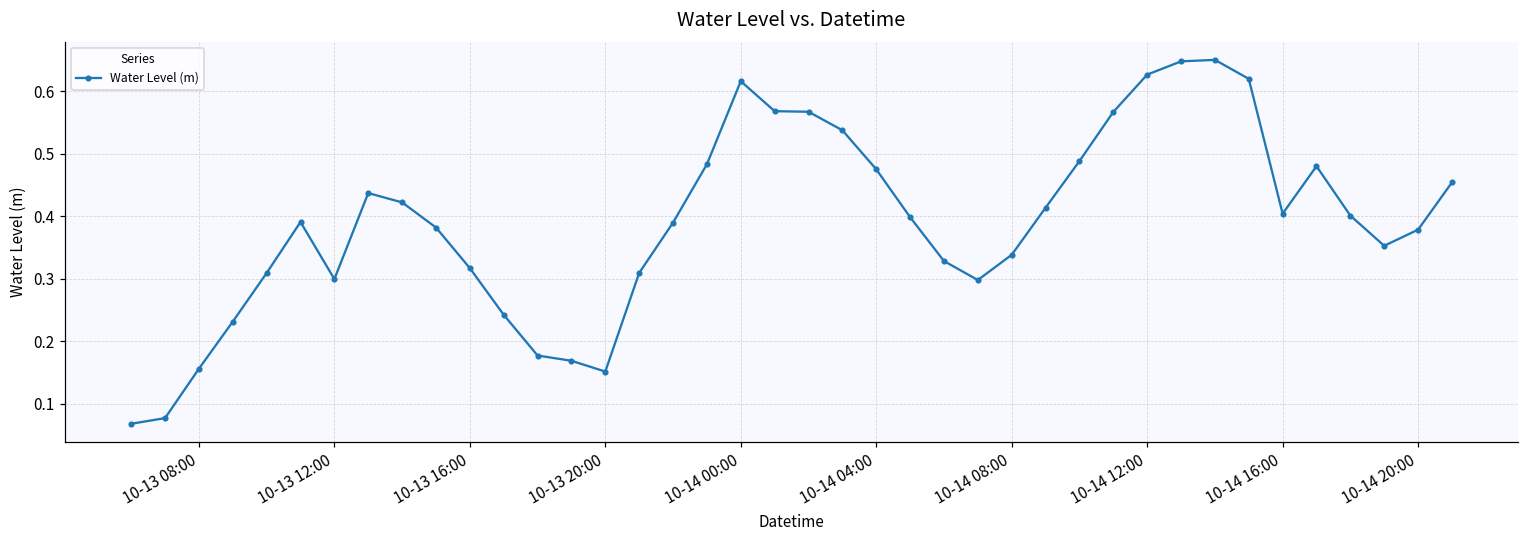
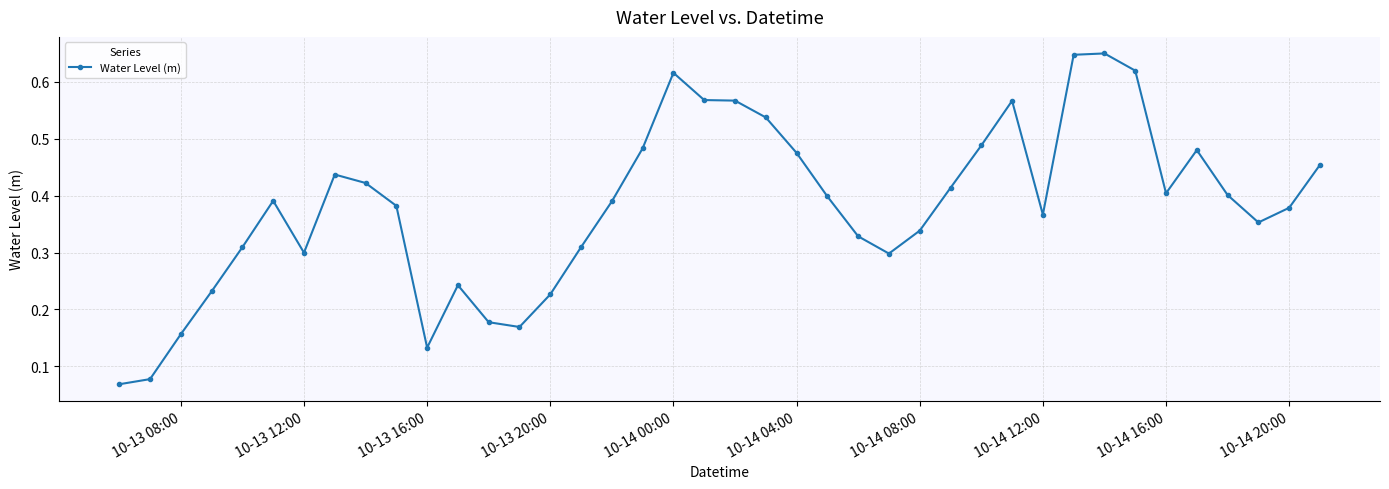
10-13 16:00: 0.32 -> 0.13
10-13 20:00: 0.15 -> 0.23
10-14 12:00: 0.63 -> 0.37
